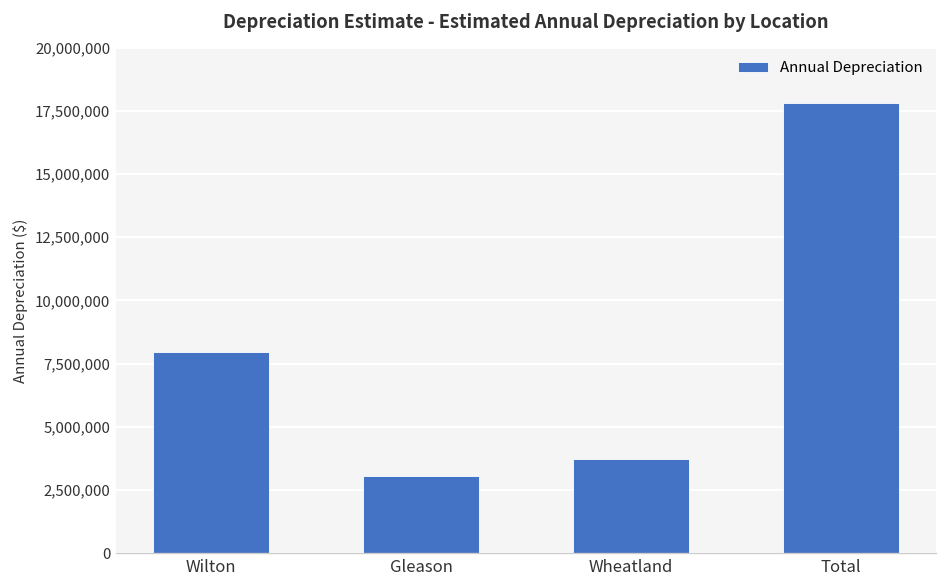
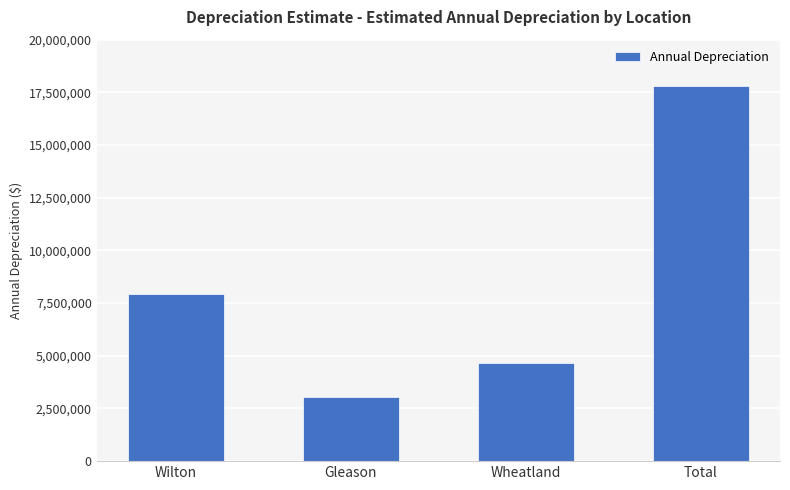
Wheatland: 3,700,000 -> 4,600,000
